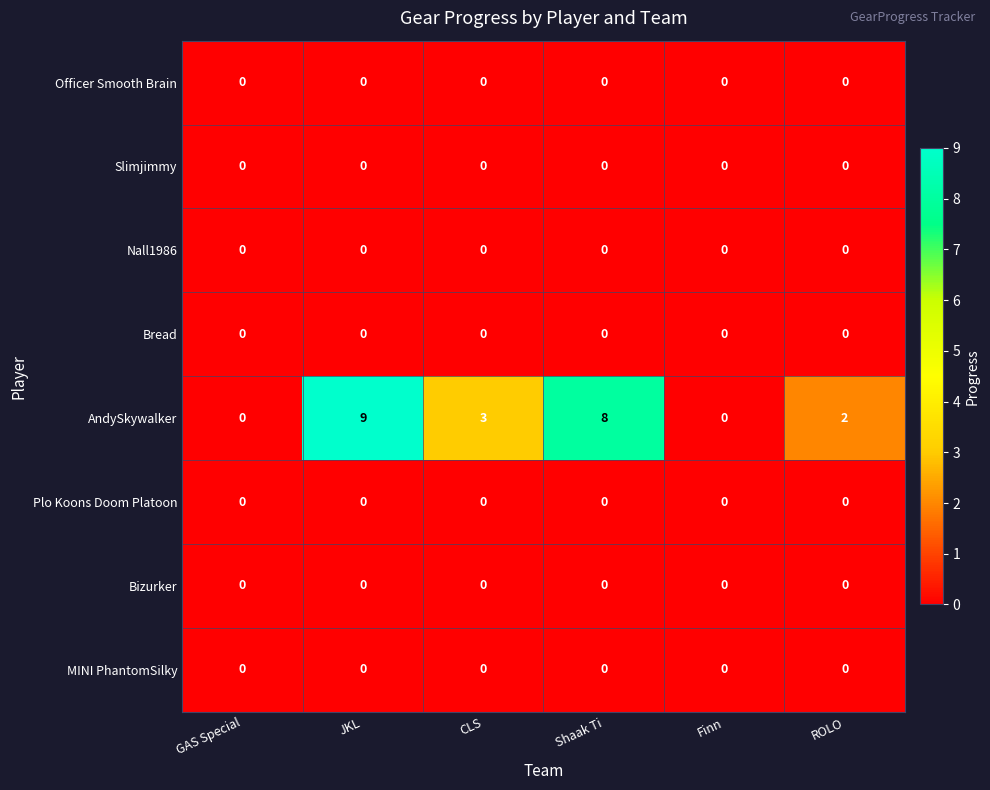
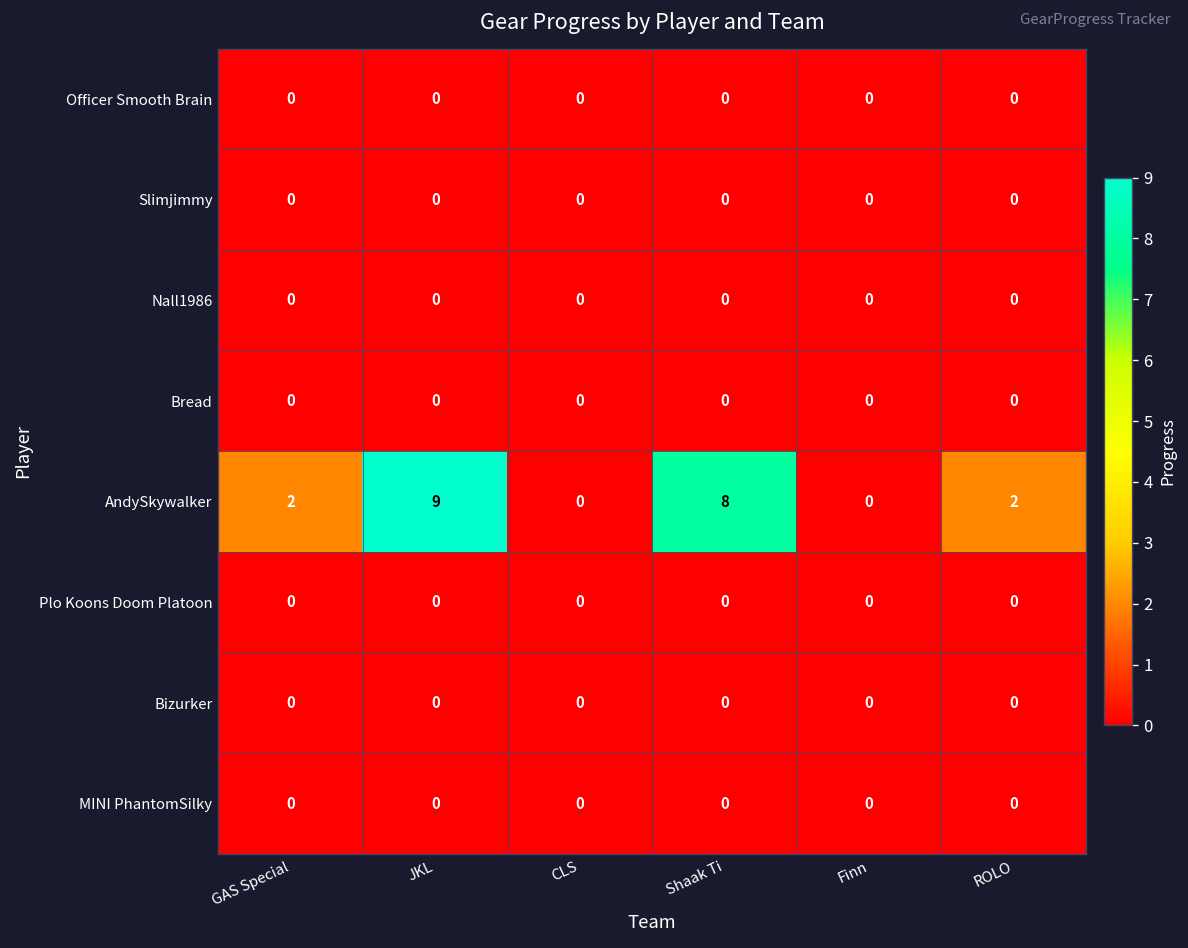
AndySkywalker, GAS Special: 0 -> 2
AndySkywalker, CLS: 3 -> 0
